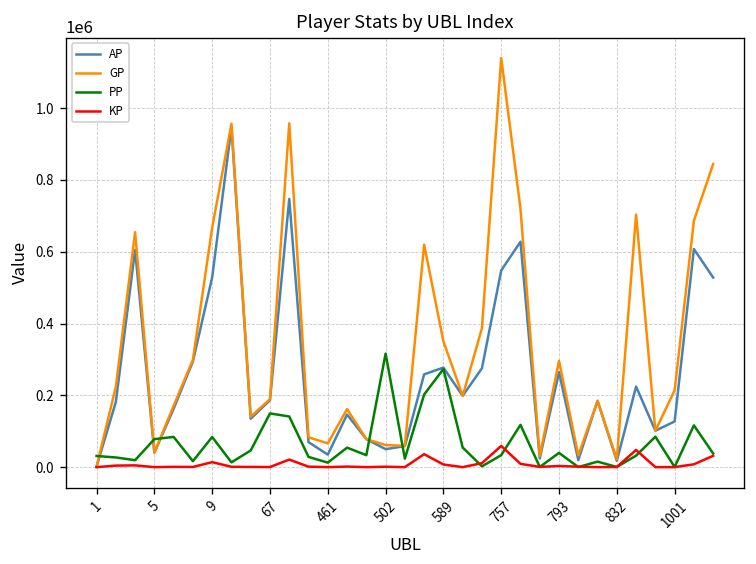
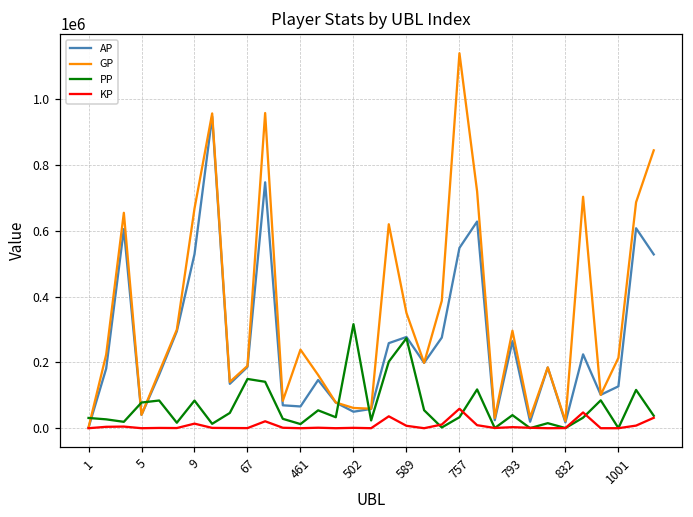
AP, 461: 30000 -> 70000
GP, 461: 70000 -> 240000
